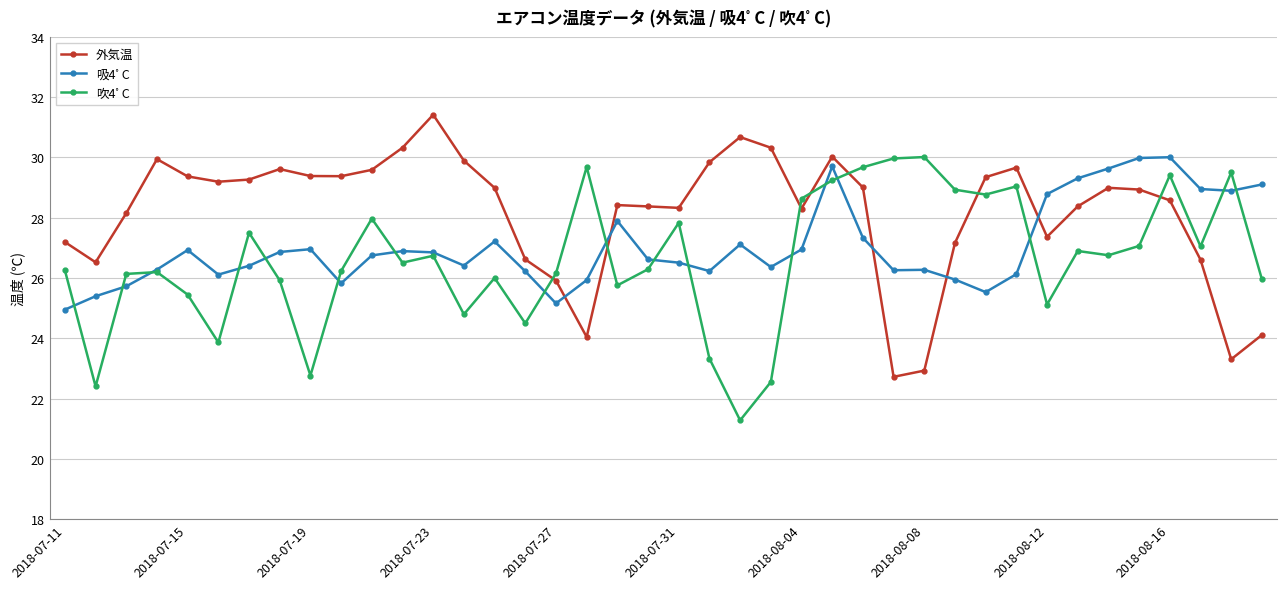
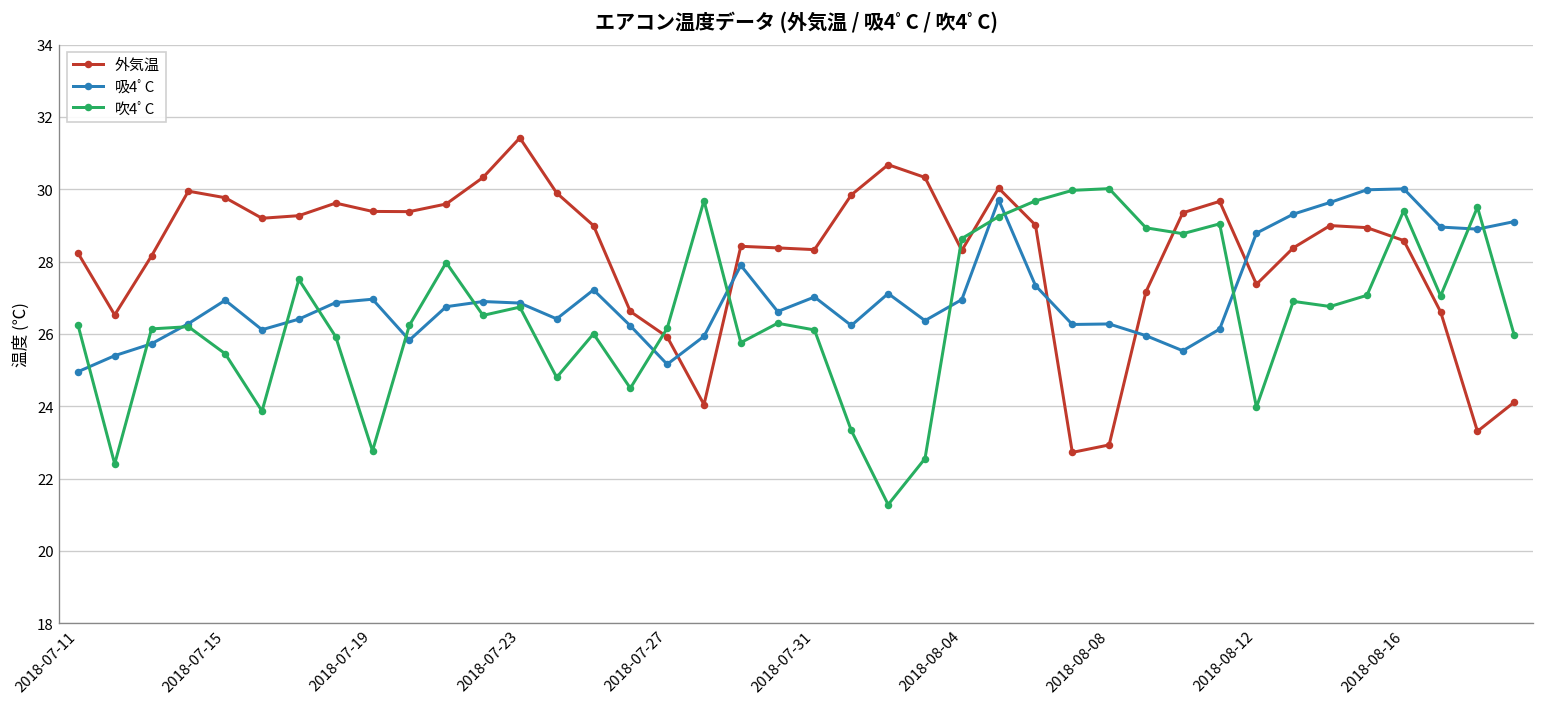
外気温, 2018-07-11: 27.2 -> 28.2
外気温, 2018-07-15: 29.4 -> 29.8
吸4ﾟC, 2018-07-31: 26.5 -> 27.0
吹4ﾟC, 2018-07-31: 27.8 -> 26.1
吹4ﾟC, 2018-08-12: 25.1 -> 24.0
